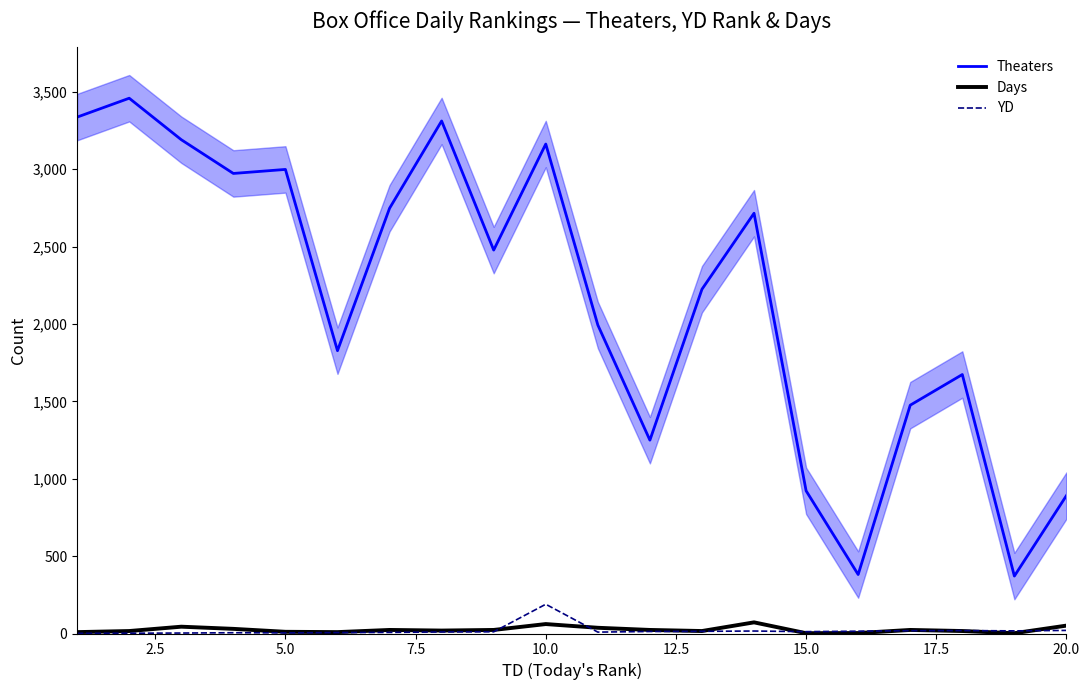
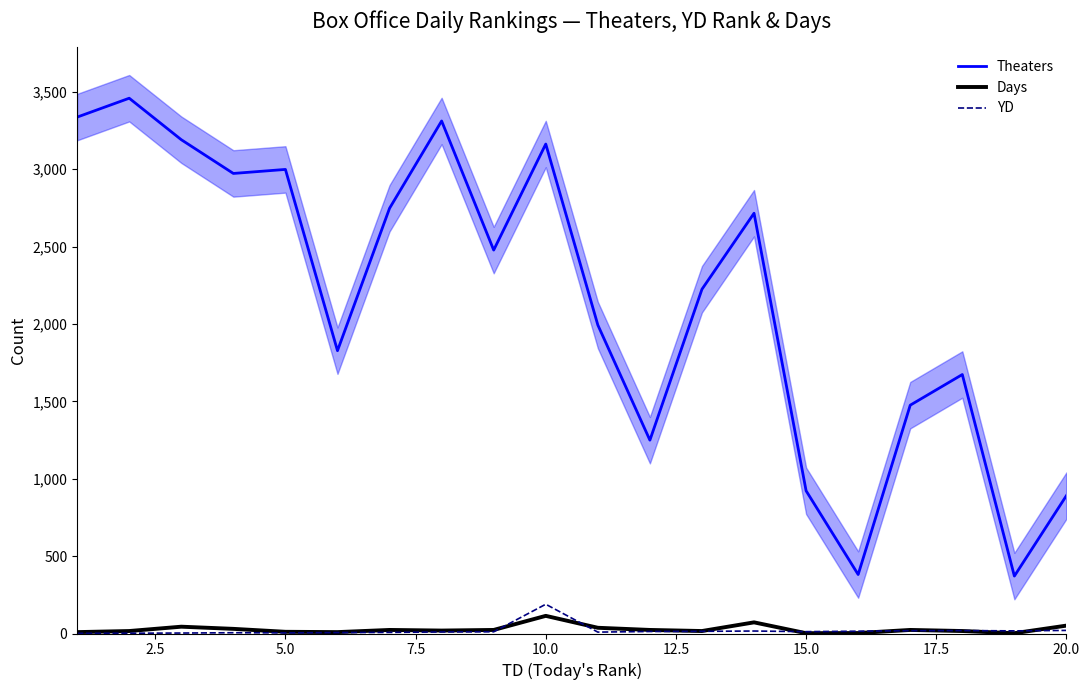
Days, 10.0: 60 -> 110
